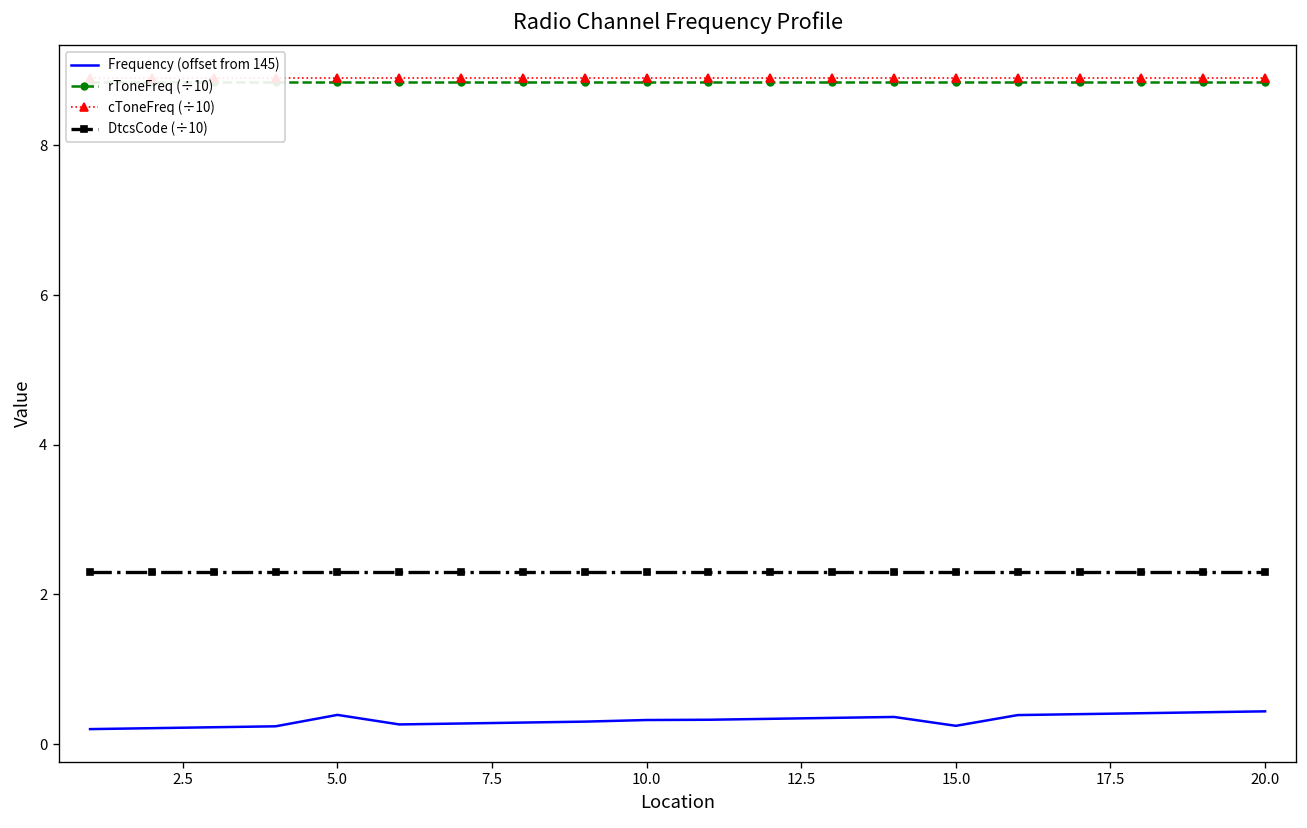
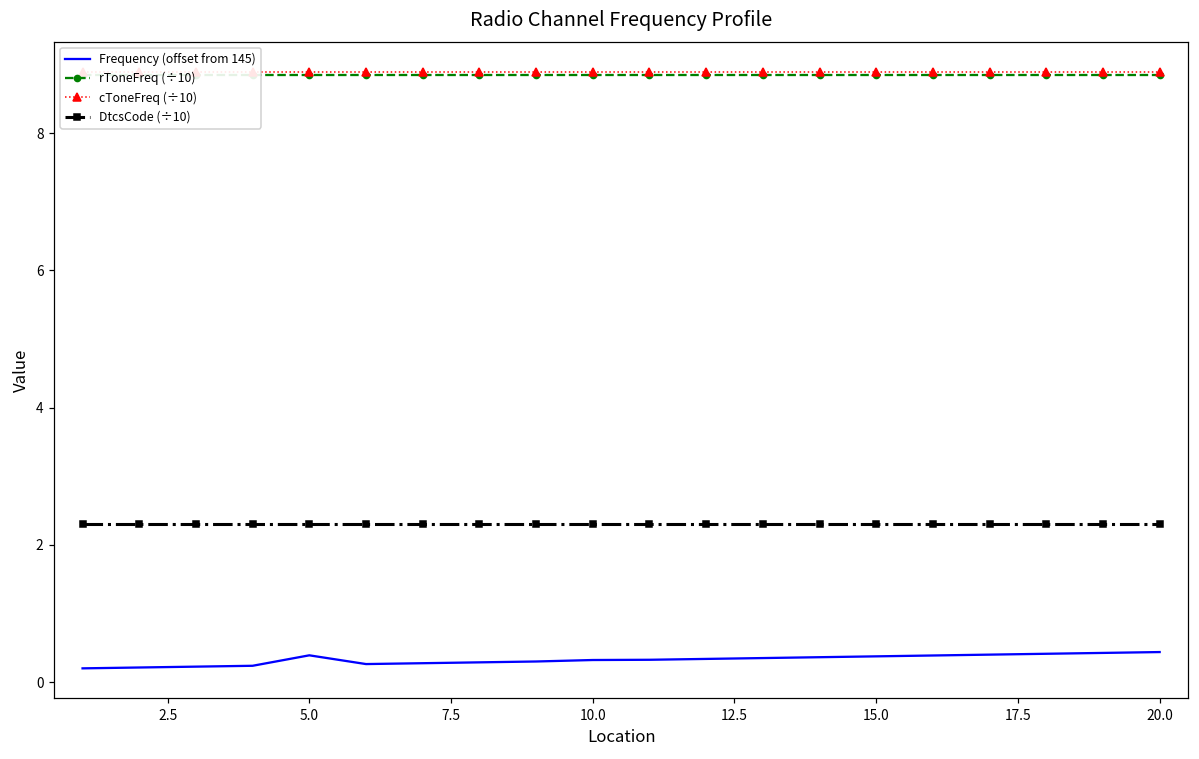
Frequency (offset from 145), 15.0: 0.2 -> 0.4
